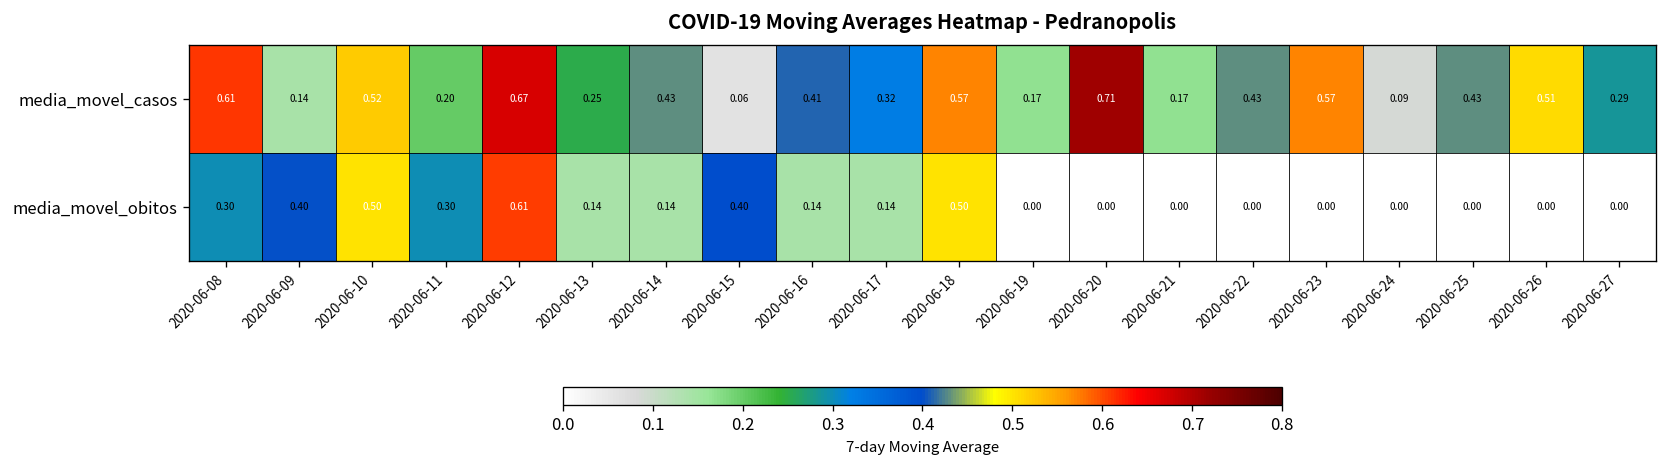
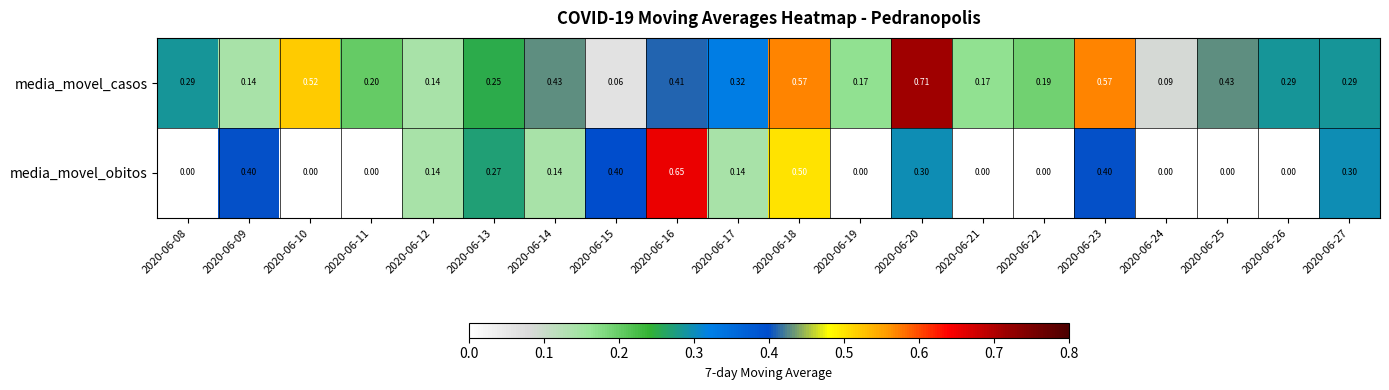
media_movel_casos, 2020-06-08: 0.61 -> 0.29
media_movel_casos, 2020-06-12: 0.67 -> 0.14
media_movel_casos, 2020-06-22: 0.43 -> 0.19
media_movel_casos, 2020-06-26: 0.51 -> 0.29
media_movel_obitos, 2020-06-08: 0.30 -> 0.00
media_movel_obitos, 2020-06-10: 0.50 -> 0.00
media_movel_obitos, 2020-06-11: 0.30 -> 0.00
media_movel_obitos, 2020-06-12: 0.61 -> 0.14
media_movel_obitos, 2020-06-13: 0.14 -> 0.27
media_movel_obitos, 2020-06-16: 0.14 -> 0.65
media_movel_obitos, 2020-06-20: 0.00 -> 0.30
media_movel_obitos, 2020-06-23: 0.00 -> 0.40
media_movel_obitos, 2020-06-27: 0.00 -> 0.30
